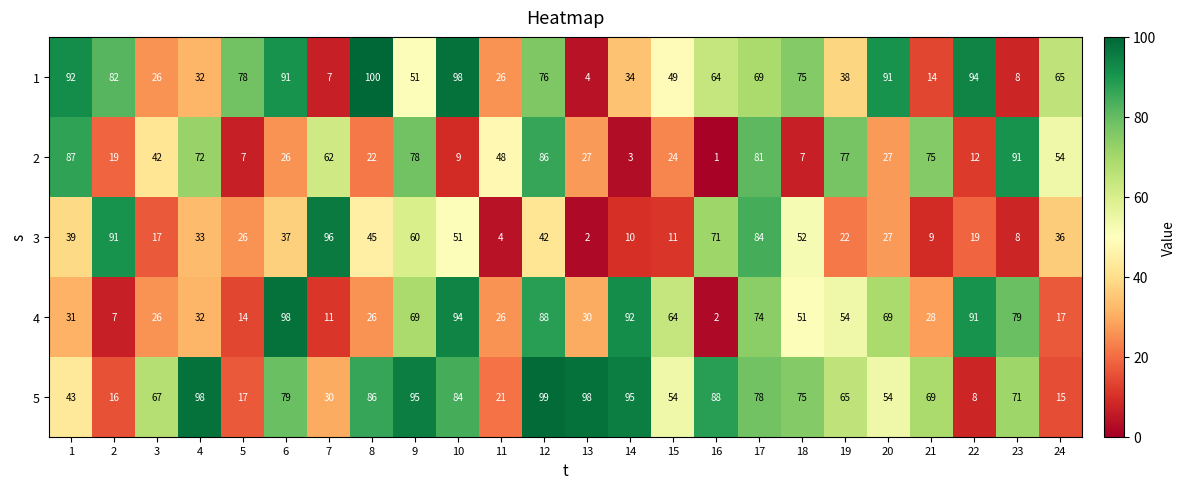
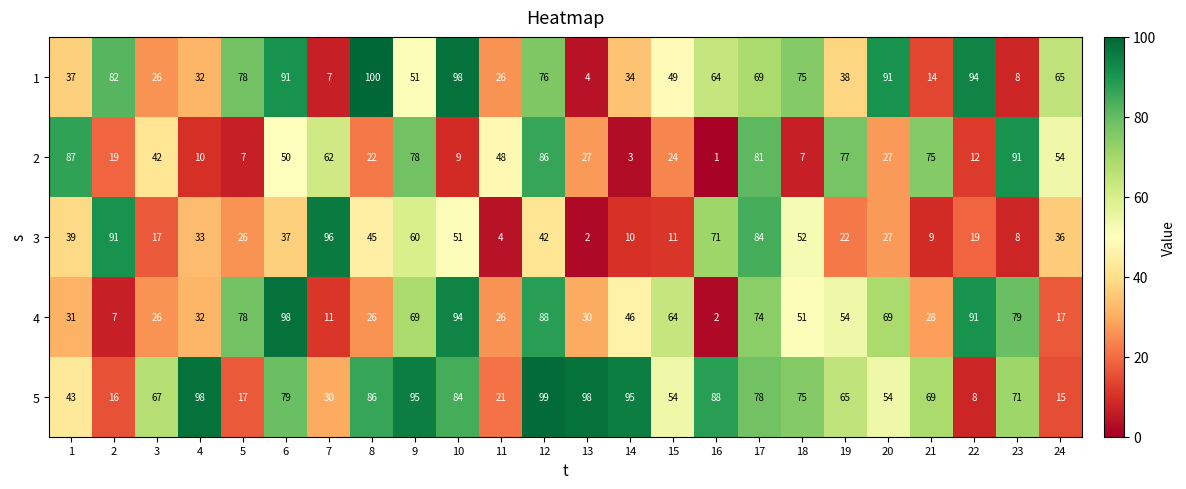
1, 1: 92 -> 37
2, 4: 72 -> 10
2, 6: 26 -> 50
4, 5: 14 -> 78
4, 14: 92 -> 46
